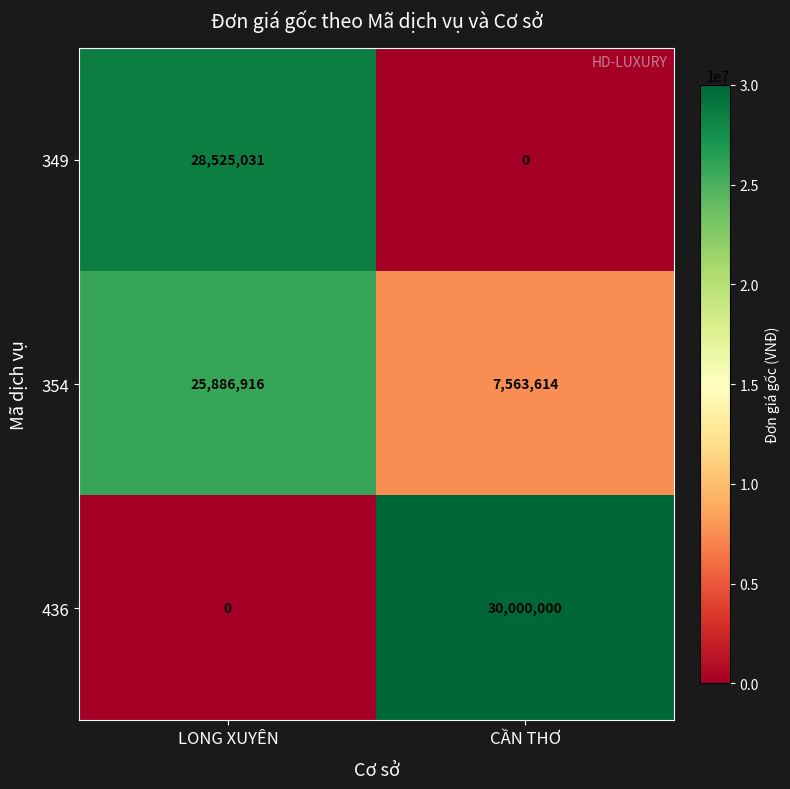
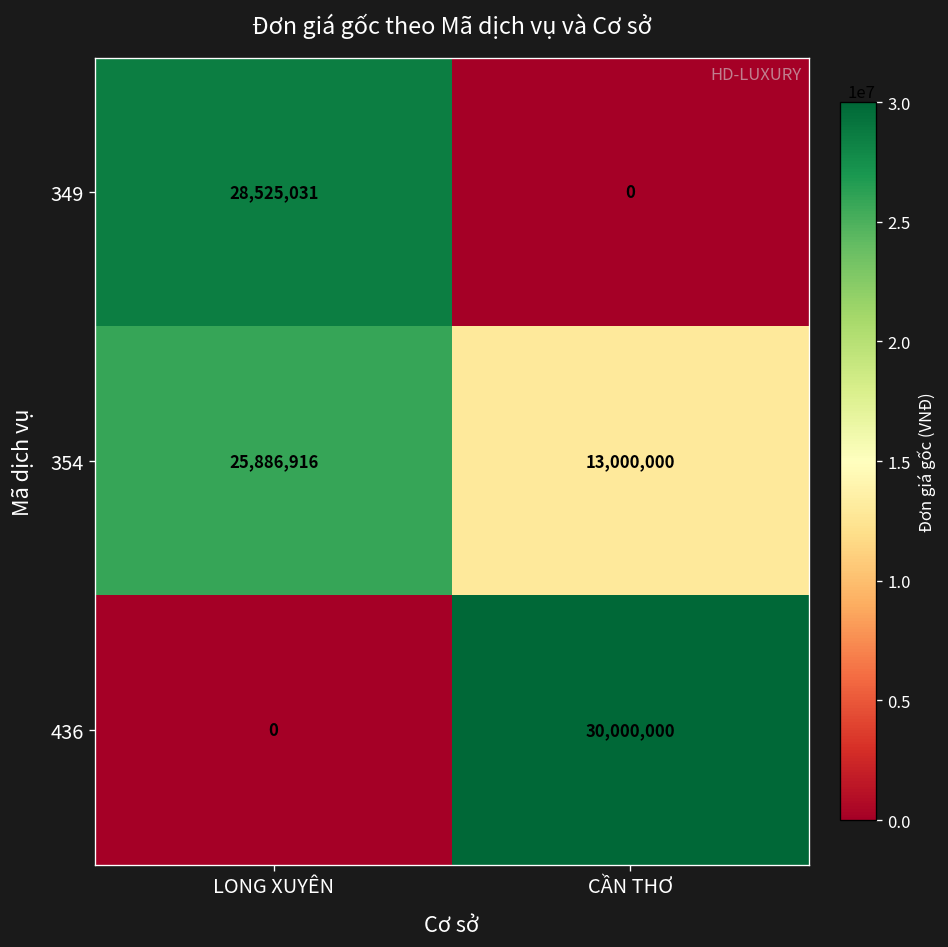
354, CẦN THƠ: 7,563,614 -> 13,000,000
